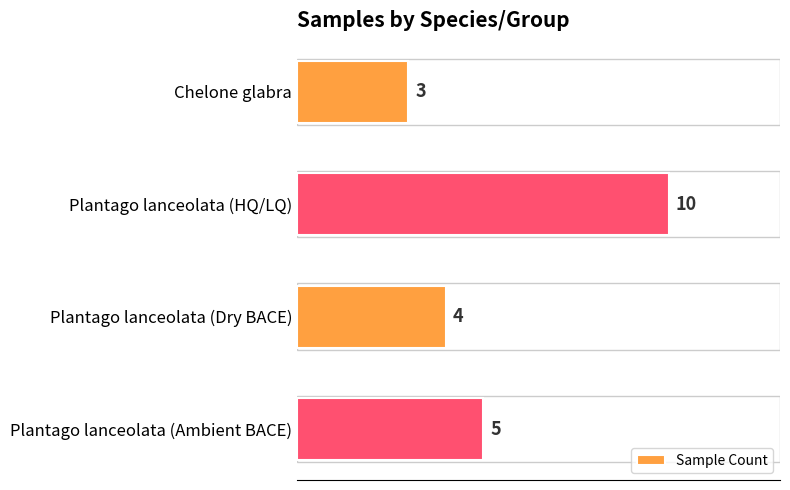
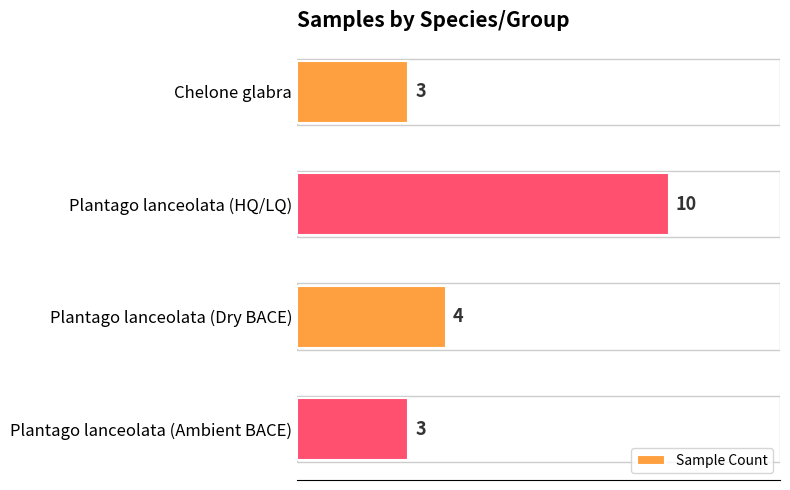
Plantago lanceolata (Ambient BACE): 5 -> 3
